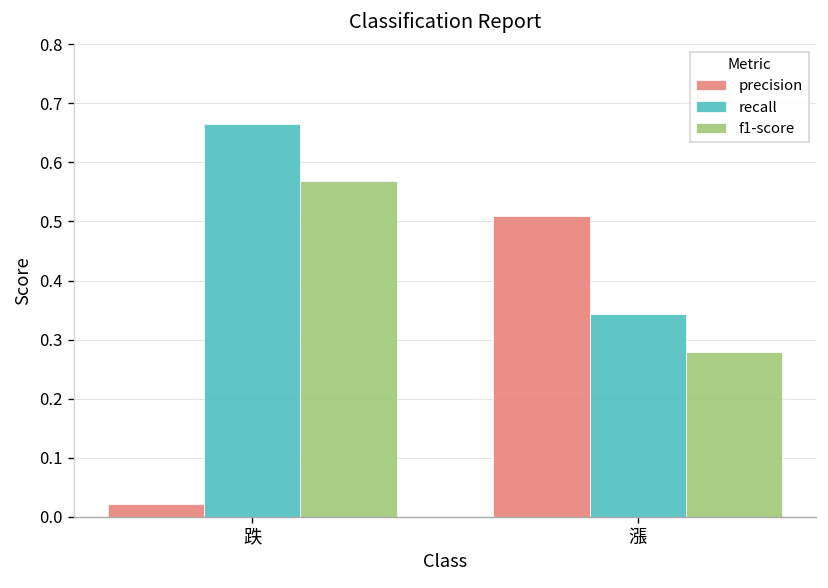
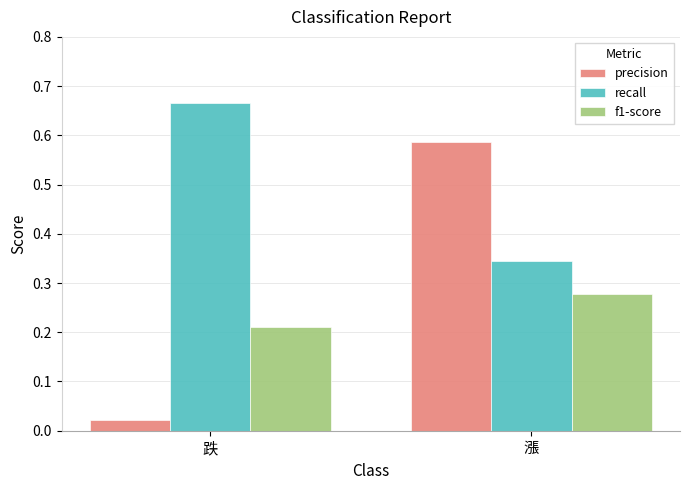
f1-score, 跌: 0.57 -> 0.21
precision, 漲: 0.51 -> 0.59
